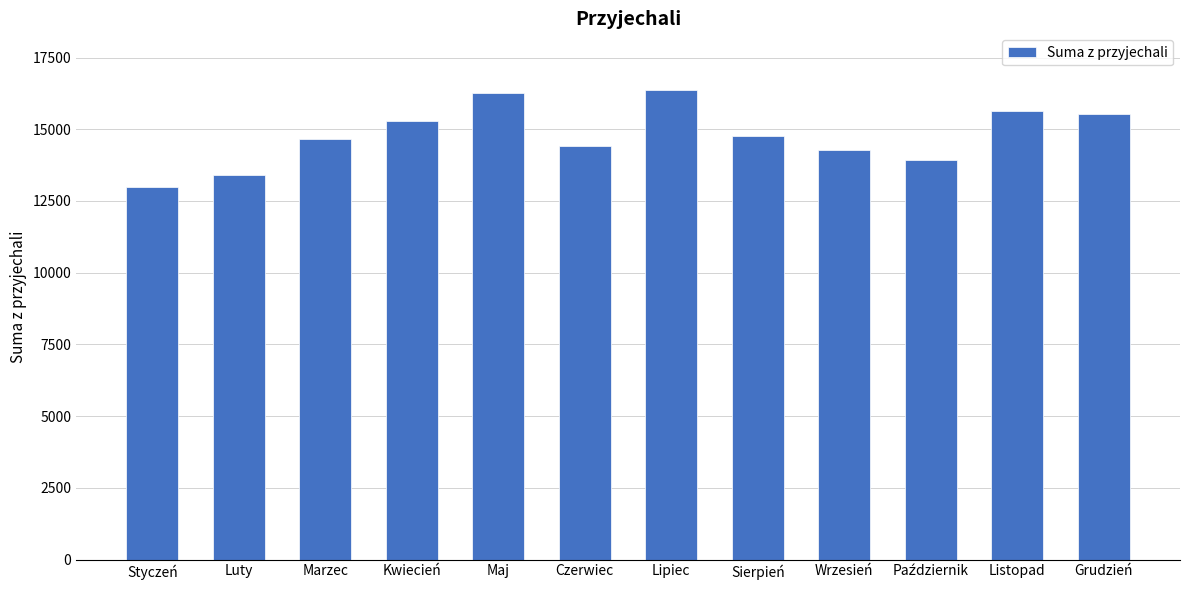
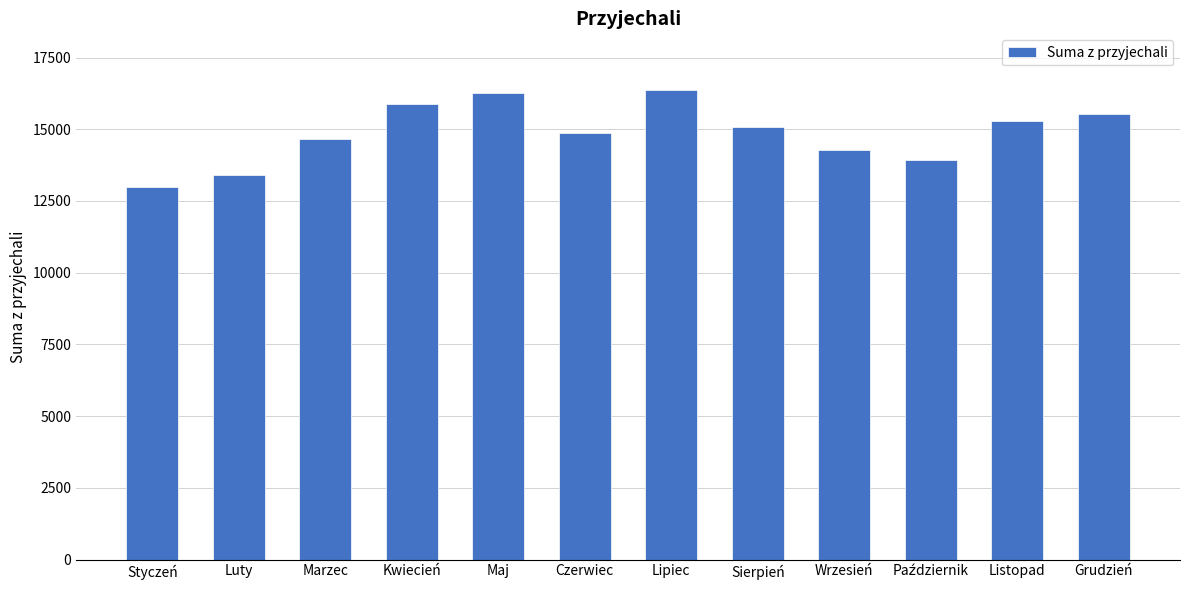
Kwiecień: 15300 -> 15900
Czerwiec: 14400 -> 14900
Sierpień: 14800 -> 15100
Listopad: 15600 -> 15300
